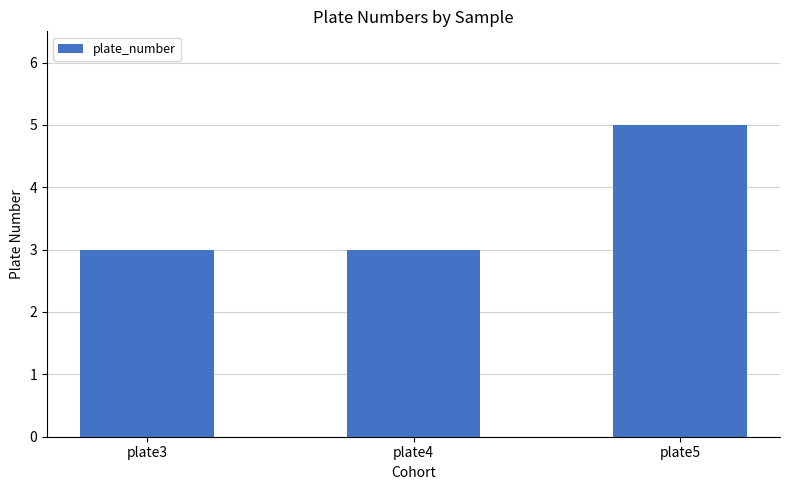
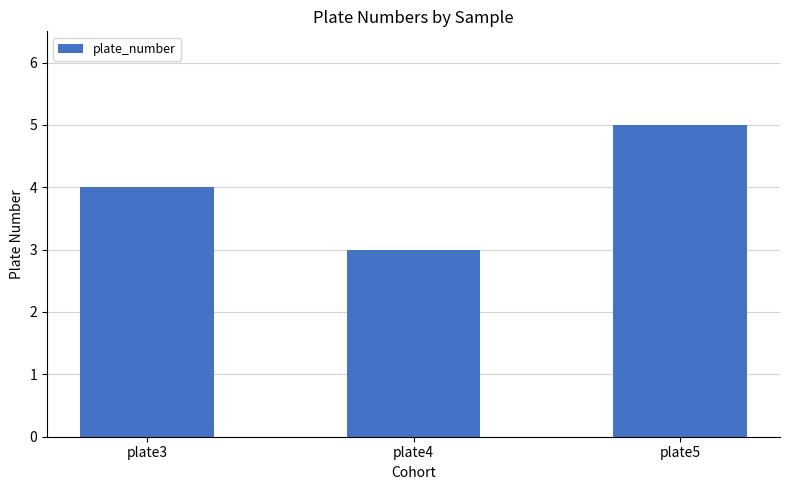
plate3: 3 -> 4
